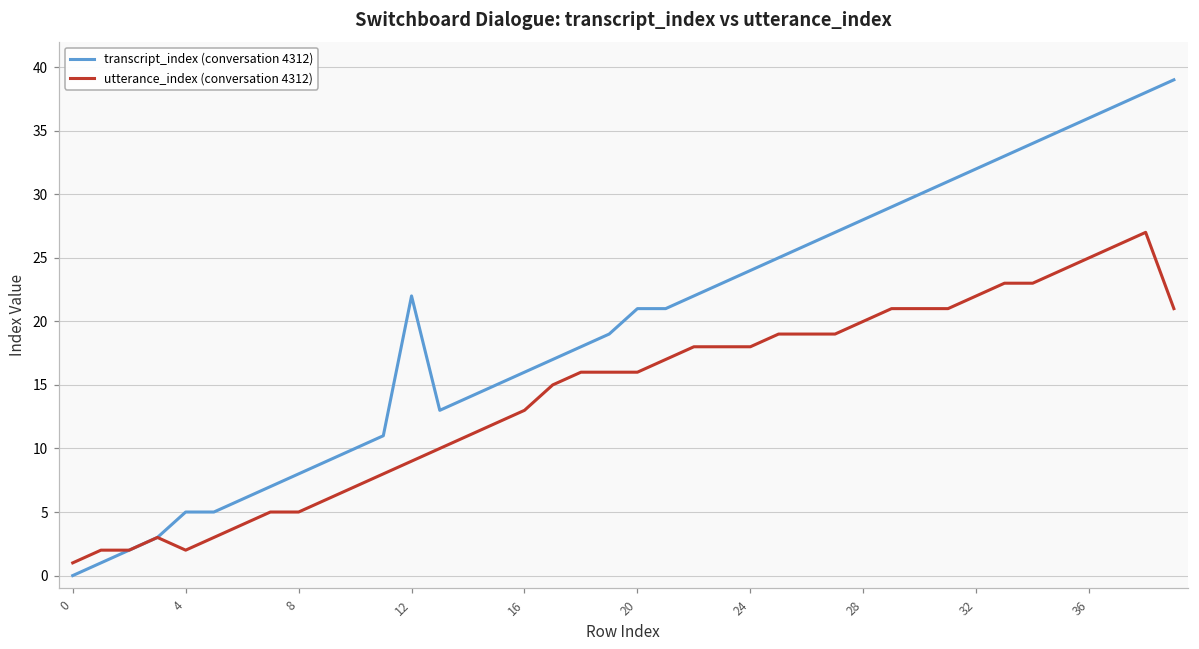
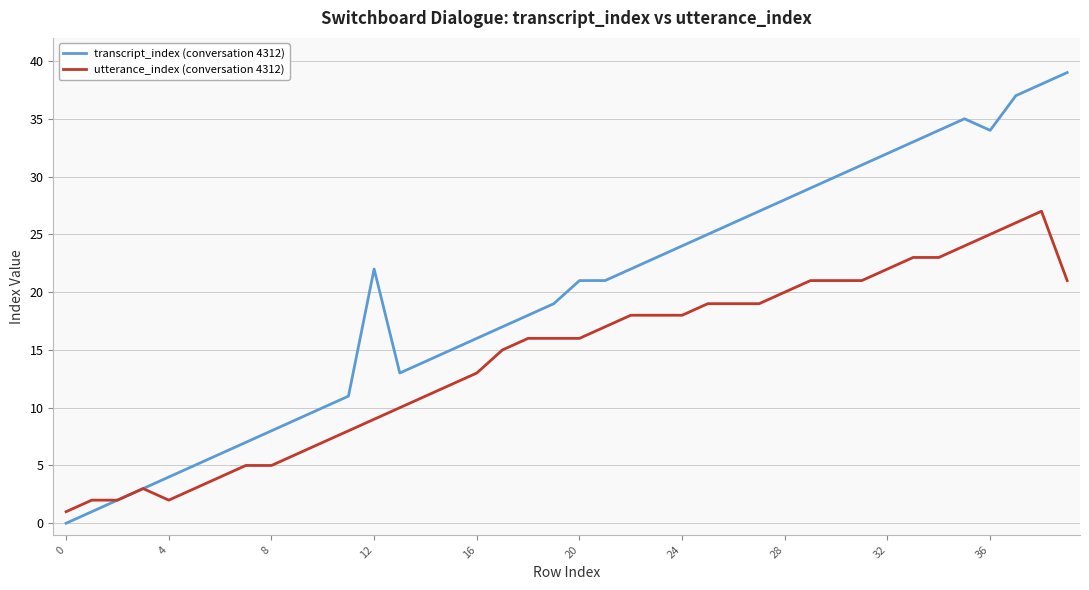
transcript_index (conversation 4312), 4: 5 -> 4
transcript_index (conversation 4312), 36: 36 -> 34
